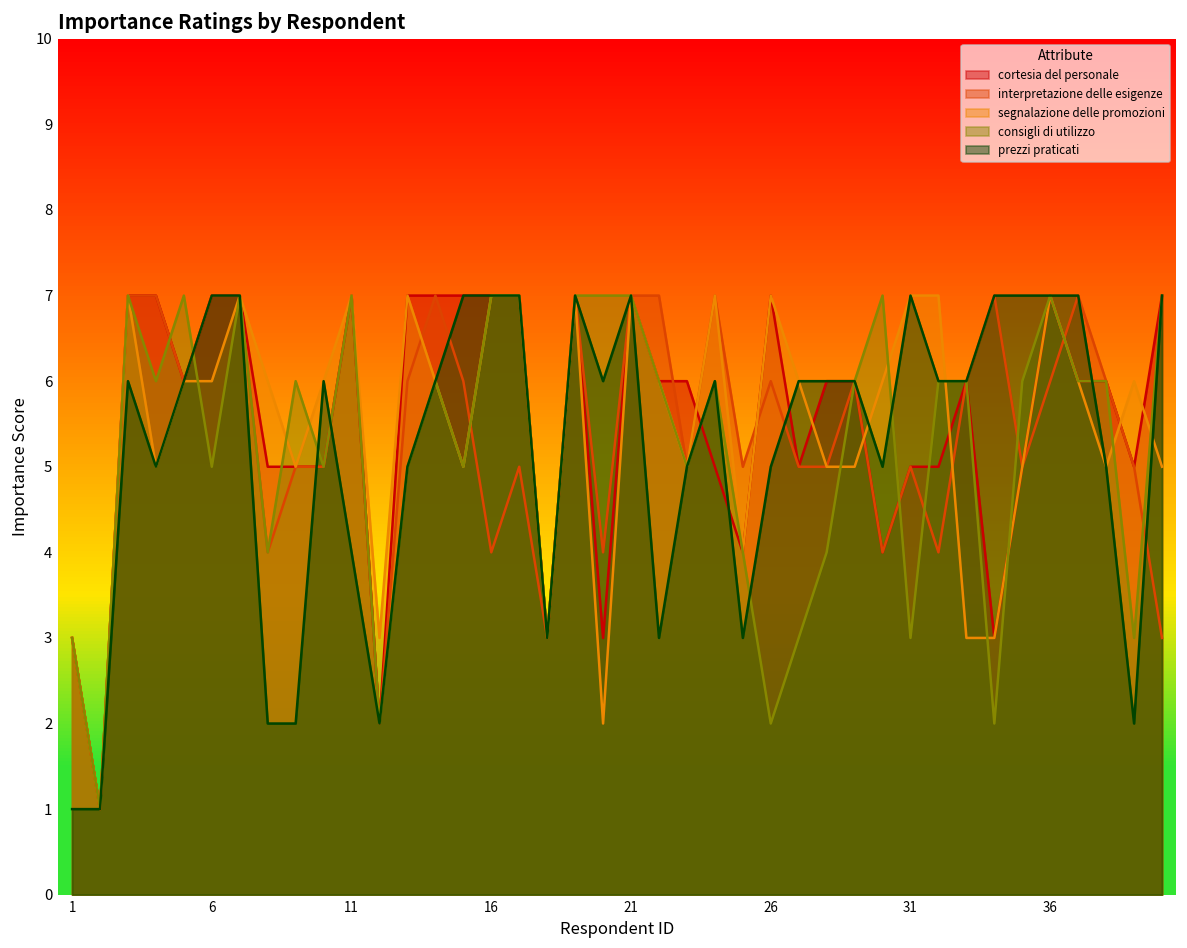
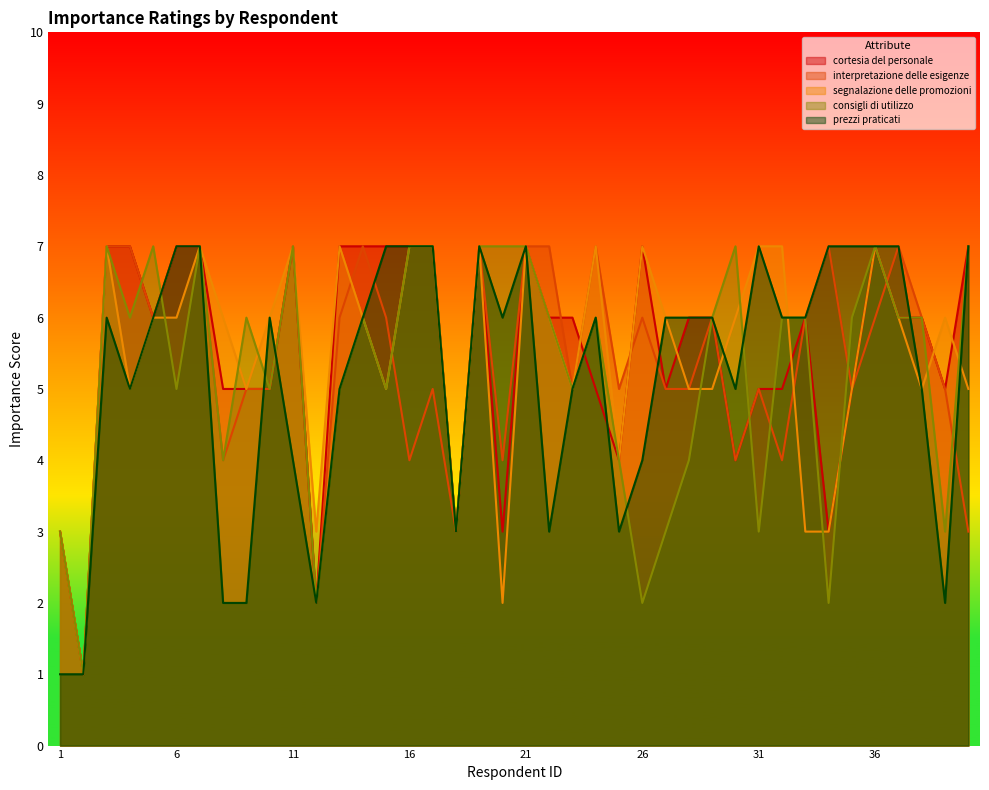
prezzi praticati, 26: 5 -> 4
